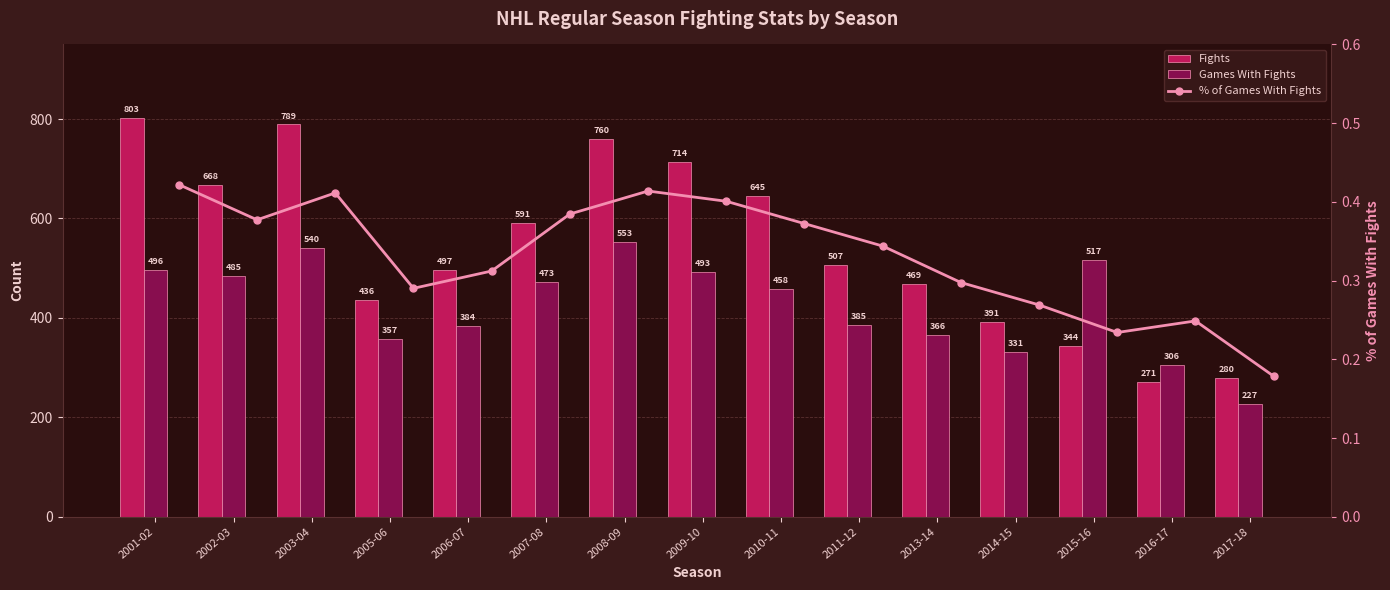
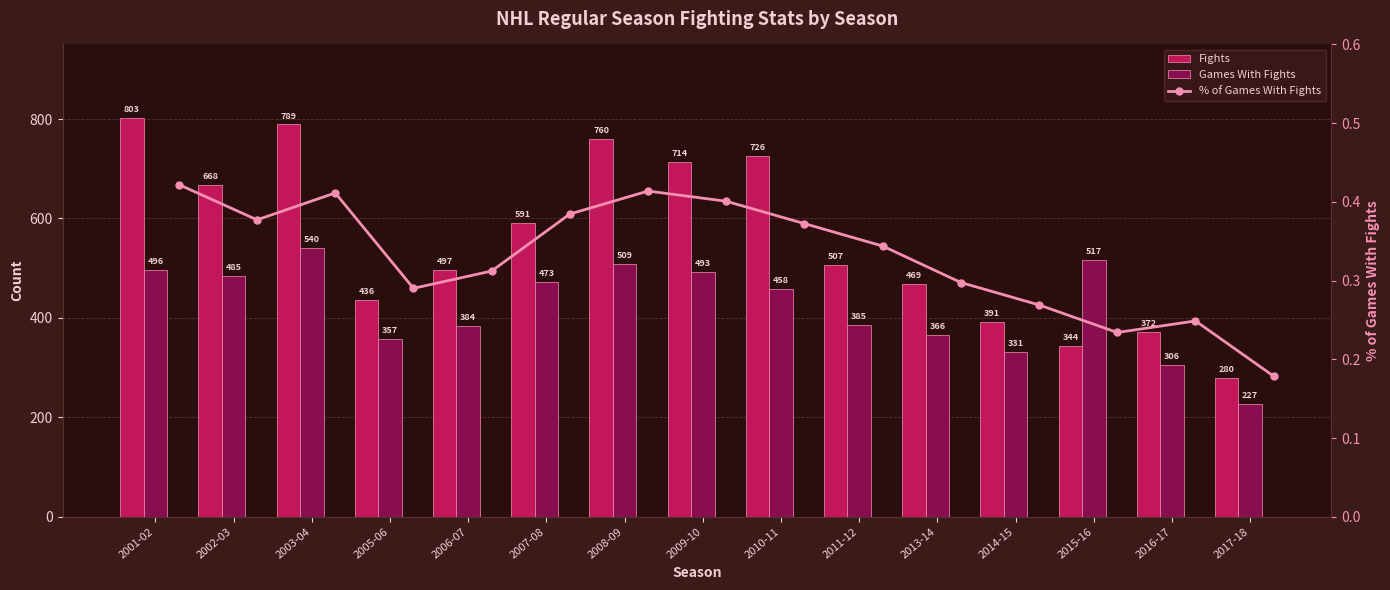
Games With Fights, 2008-09: 553 -> 509
Fights, 2010-11: 645 -> 726
Fights, 2016-17: 271 -> 372
